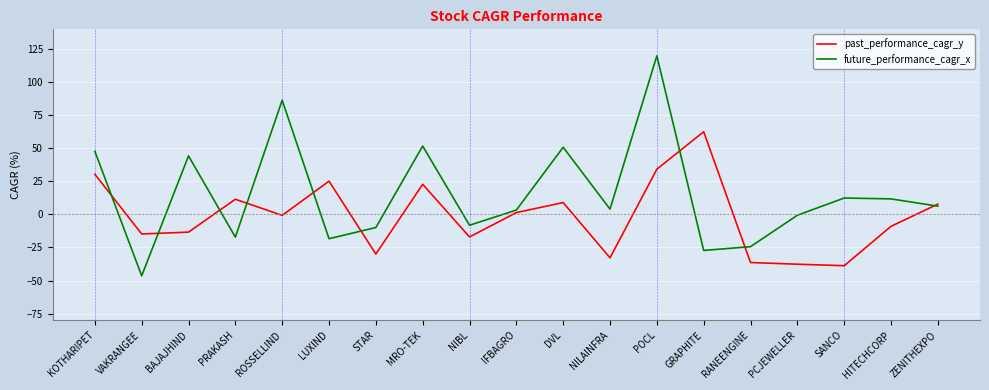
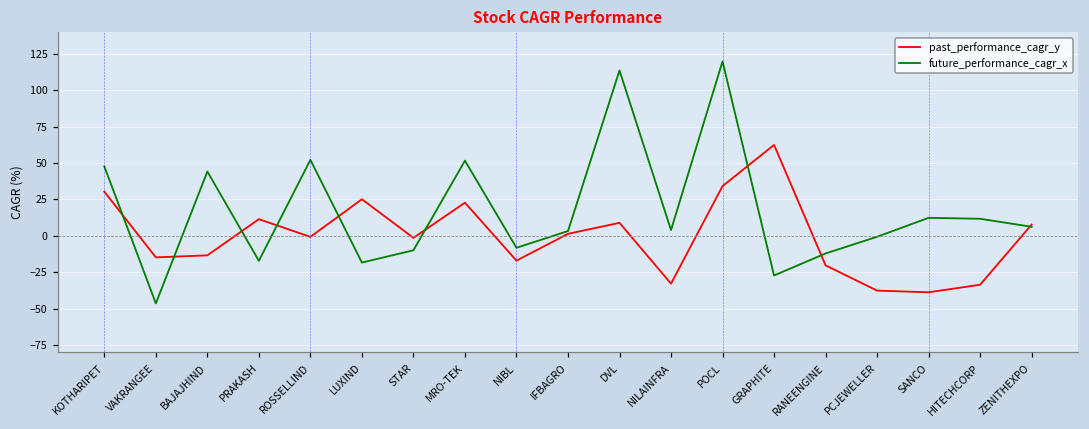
future_performance_cagr_x, ROSSELLIND: 86 -> 52
past_performance_cagr_y, STAR: -30 -> -1
future_performance_cagr_x, DVL: 51 -> 114
past_performance_cagr_y, RANEENGINE: -36 -> -20
future_performance_cagr_x, RANEENGINE: -24 -> -12
past_performance_cagr_y, HITECHCORP: -9 -> -34
